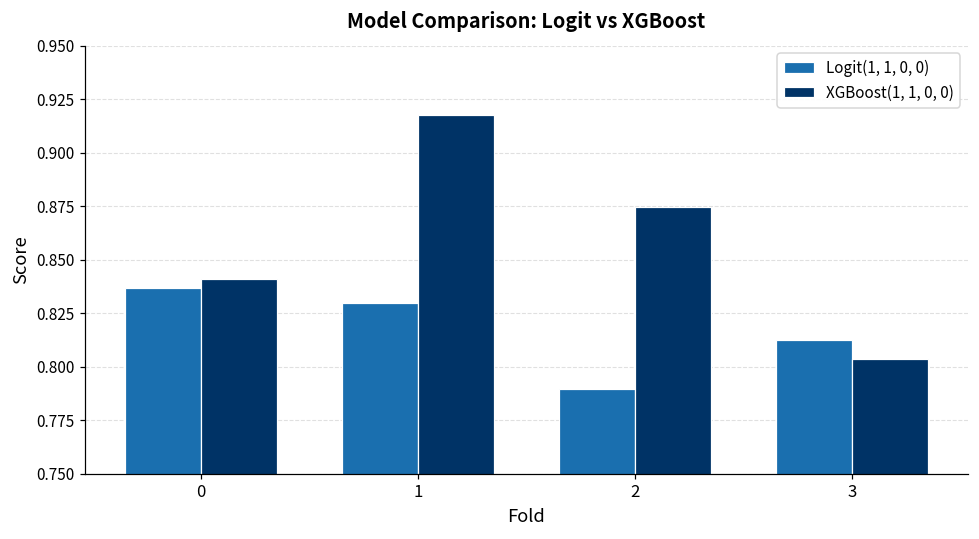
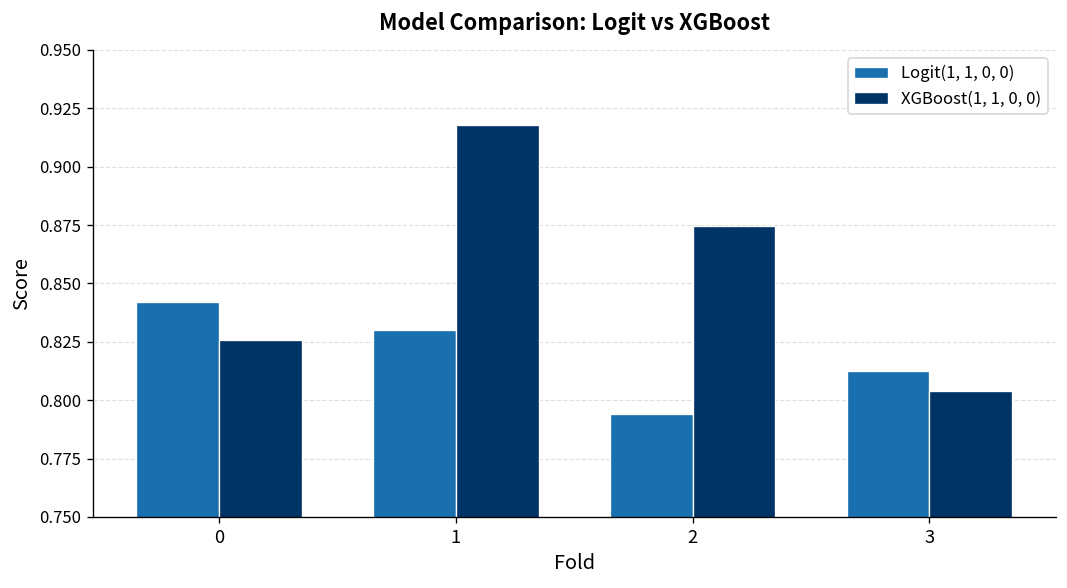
Logit(1, 1, 0, 0), 0: 0.837 -> 0.842
XGBoost(1, 1, 0, 0), 0: 0.841 -> 0.826
Logit(1, 1, 0, 0), 2: 0.789 -> 0.794
